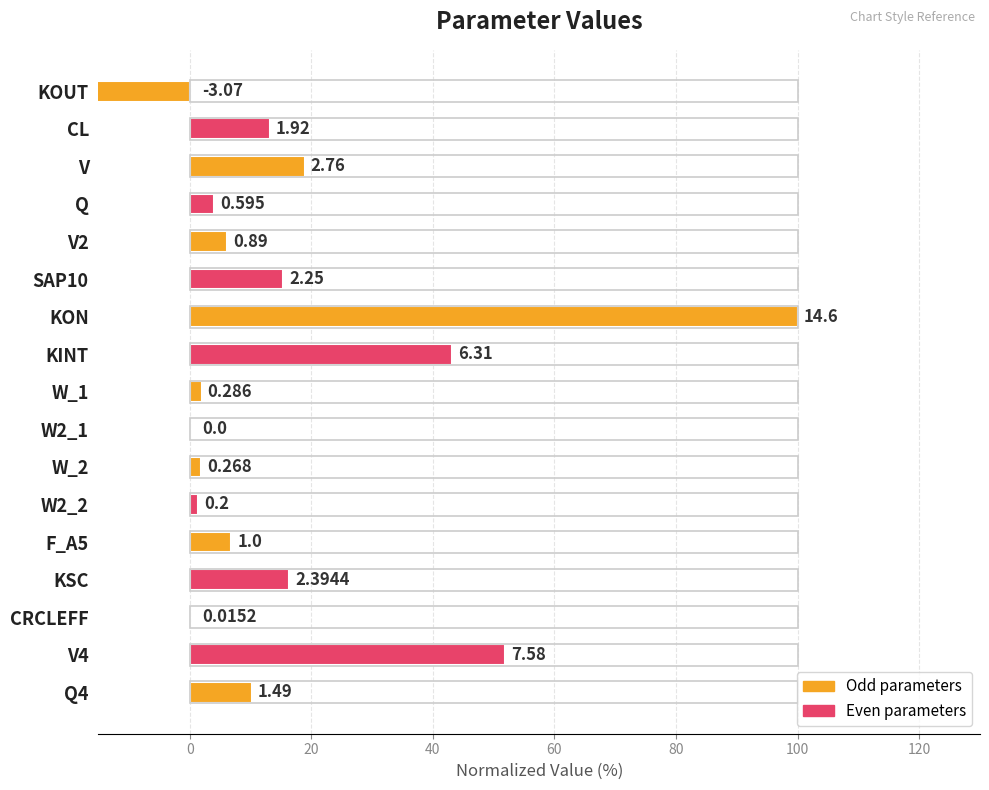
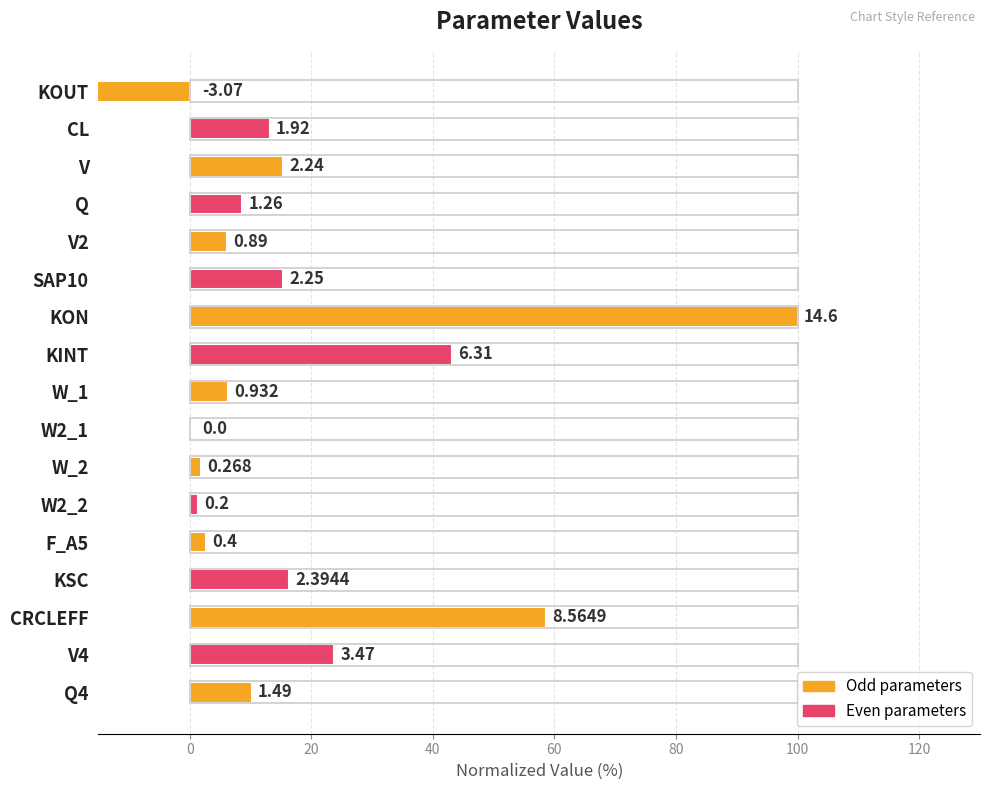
V: 2.76 -> 2.24
Q: 0.595 -> 1.26
W_1: 0.286 -> 0.932
F_A5: 1.0 -> 0.4
CRCLEFF: 0.0152 -> 8.5649
V4: 7.58 -> 3.47
